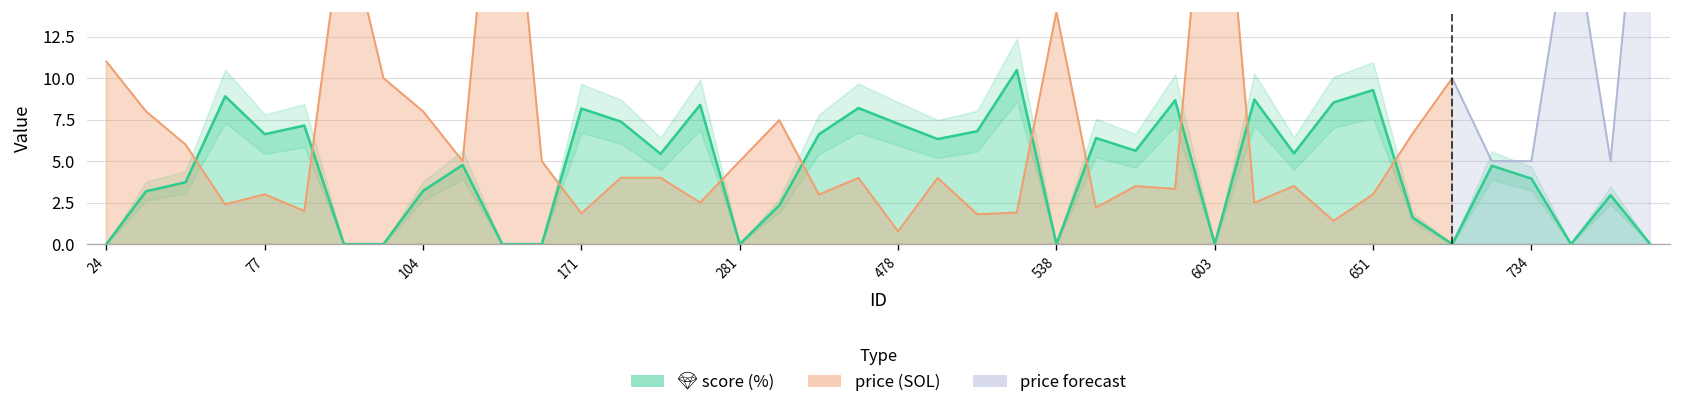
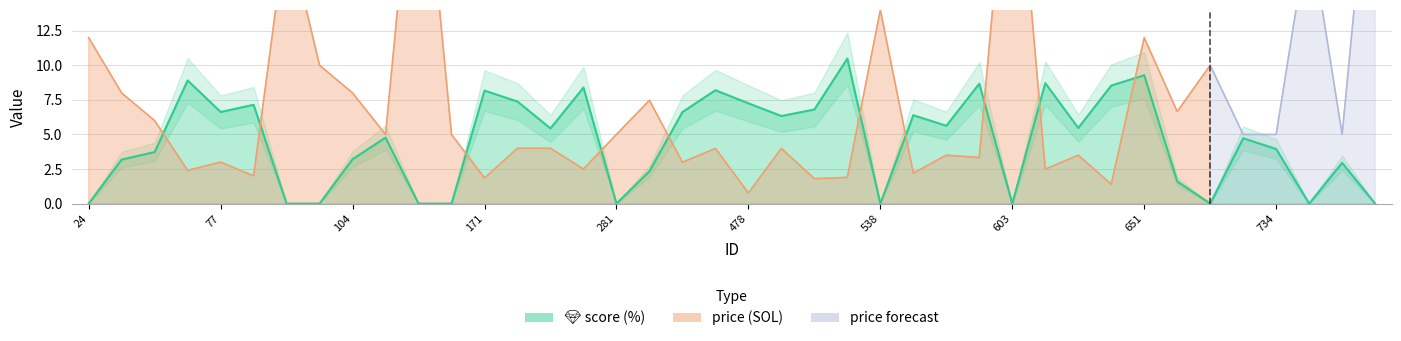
price (SOL), 24: 11 -> 12
price (SOL), 651: 3 -> 12
